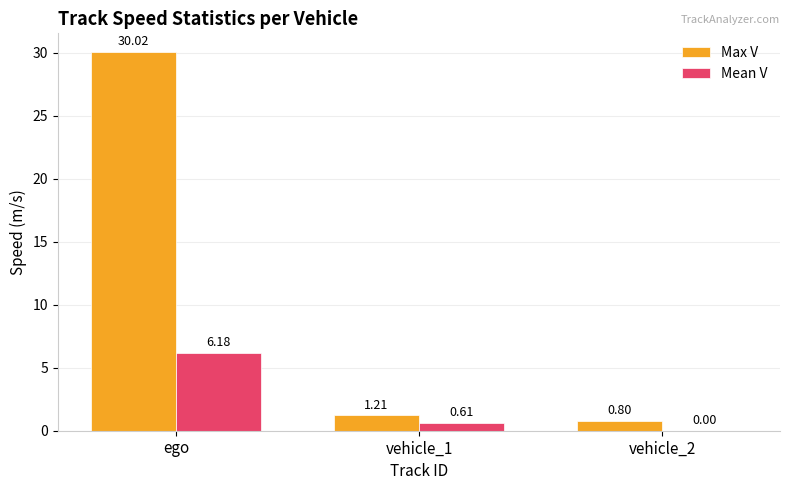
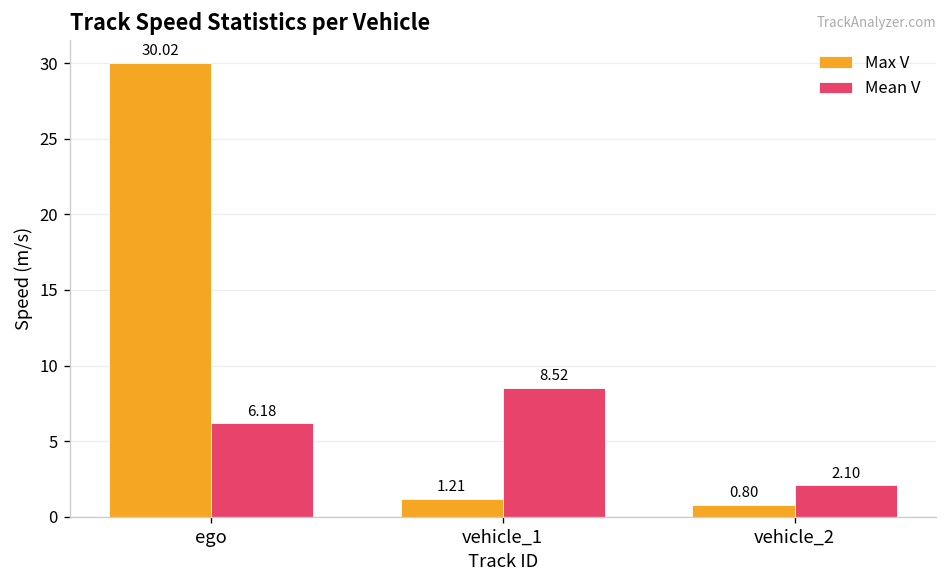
Mean V, vehicle_1: 0.61 -> 8.52
Mean V, vehicle_2: 0.00 -> 2.10
